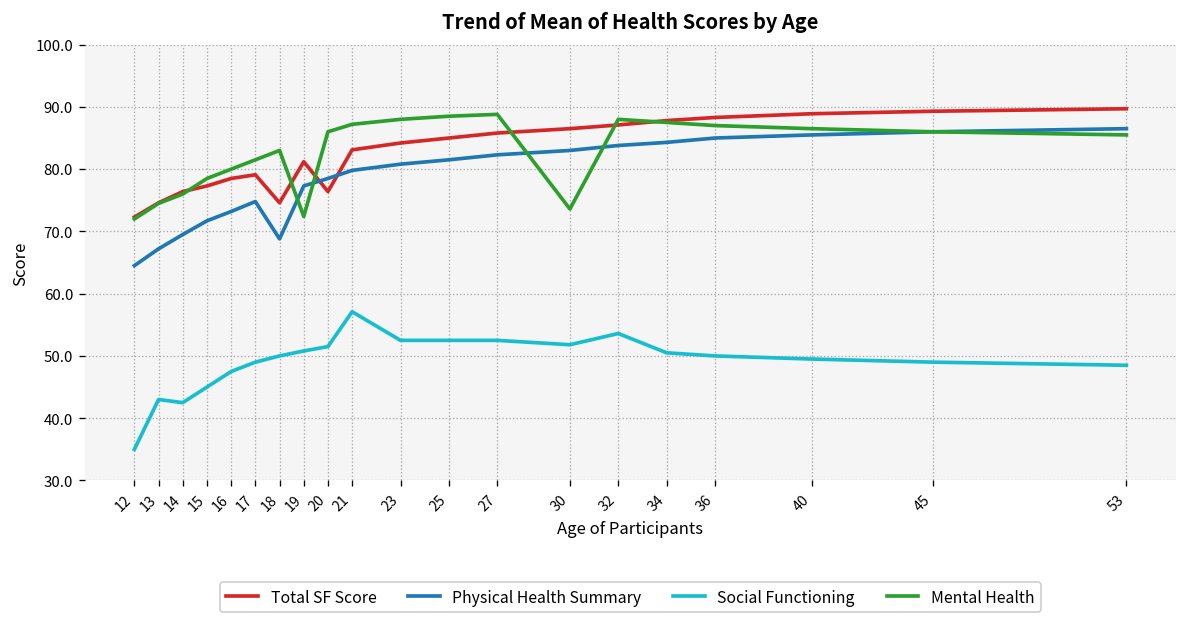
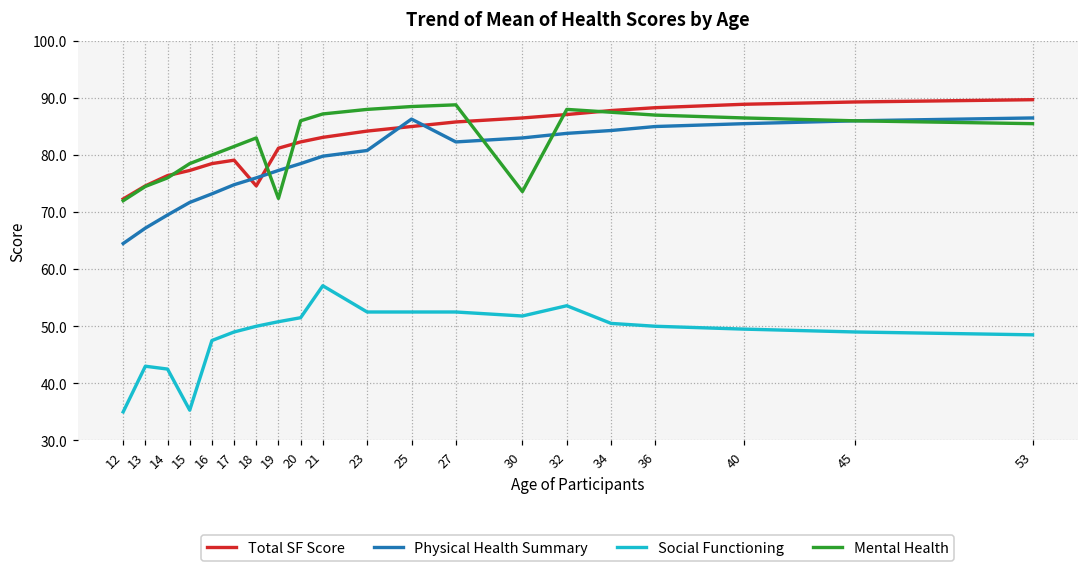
Social Functioning, 15: 45 -> 35
Physical Health Summary, 18: 69 -> 76
Total SF Score, 20: 76 -> 82
Physical Health Summary, 25: 82 -> 86
